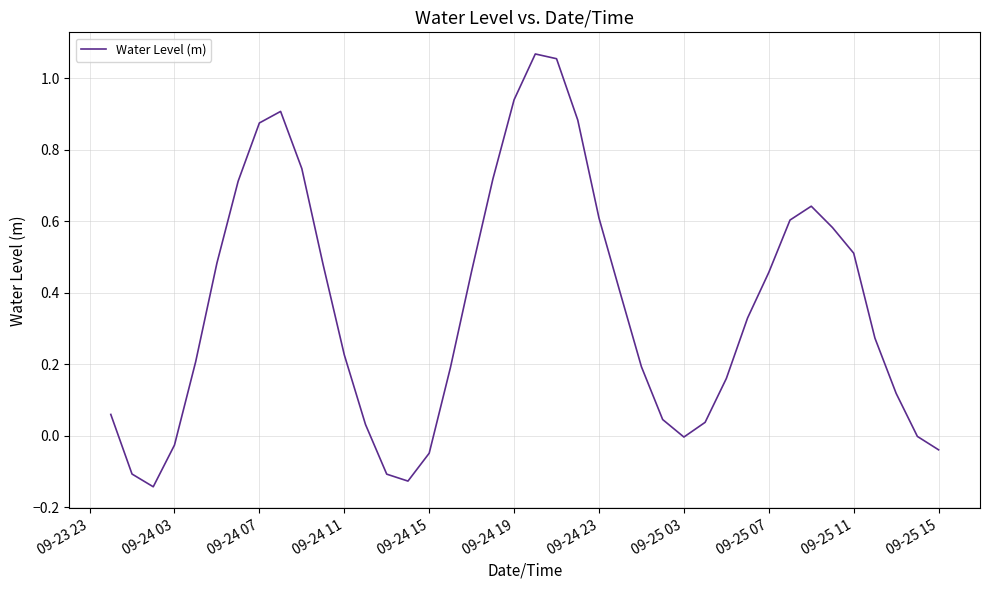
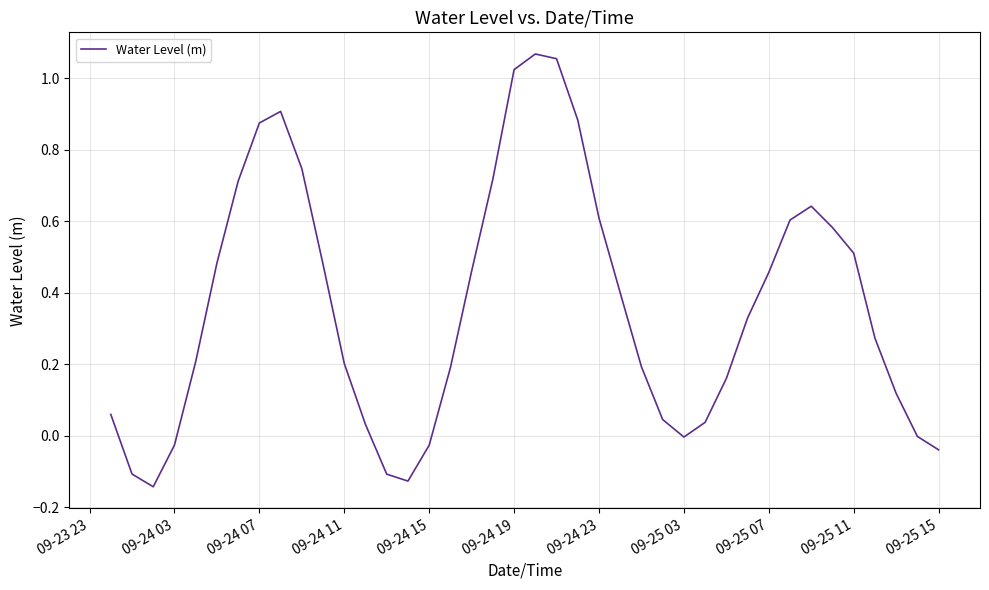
09-24 11: 0.23 -> 0.20
09-24 15: -0.05 -> -0.03
09-24 19: 0.94 -> 1.02
